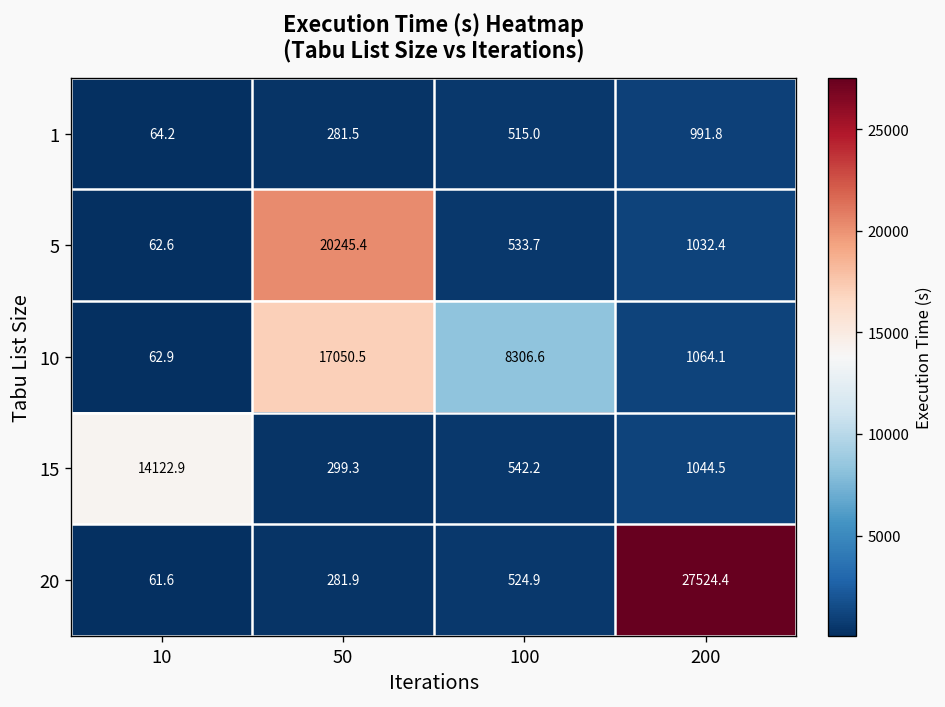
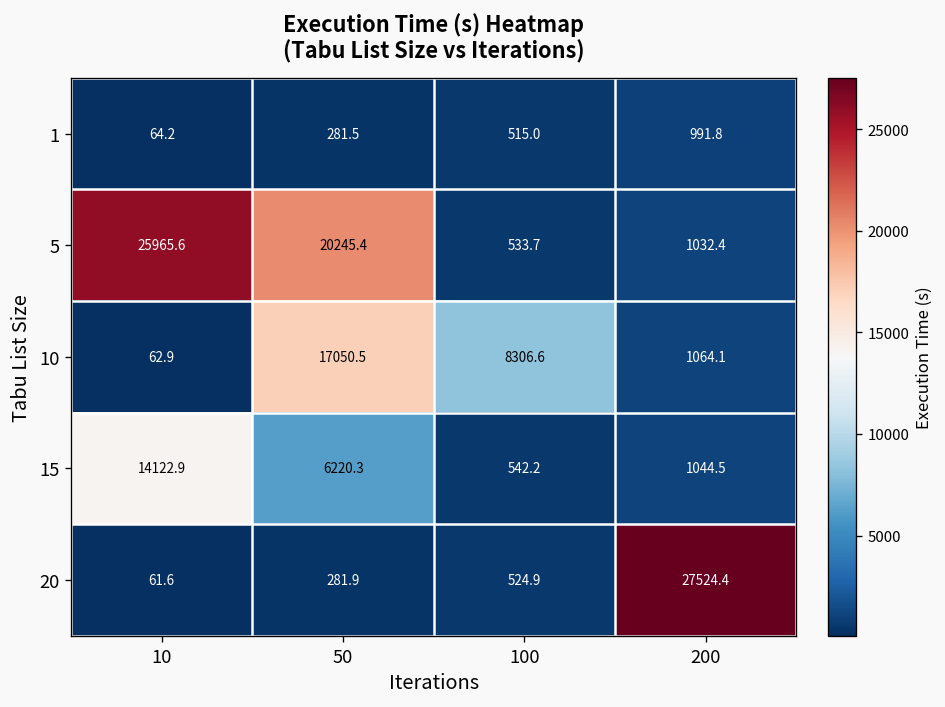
5, 10: 62.6 -> 25965.6
15, 50: 299.3 -> 6220.3
